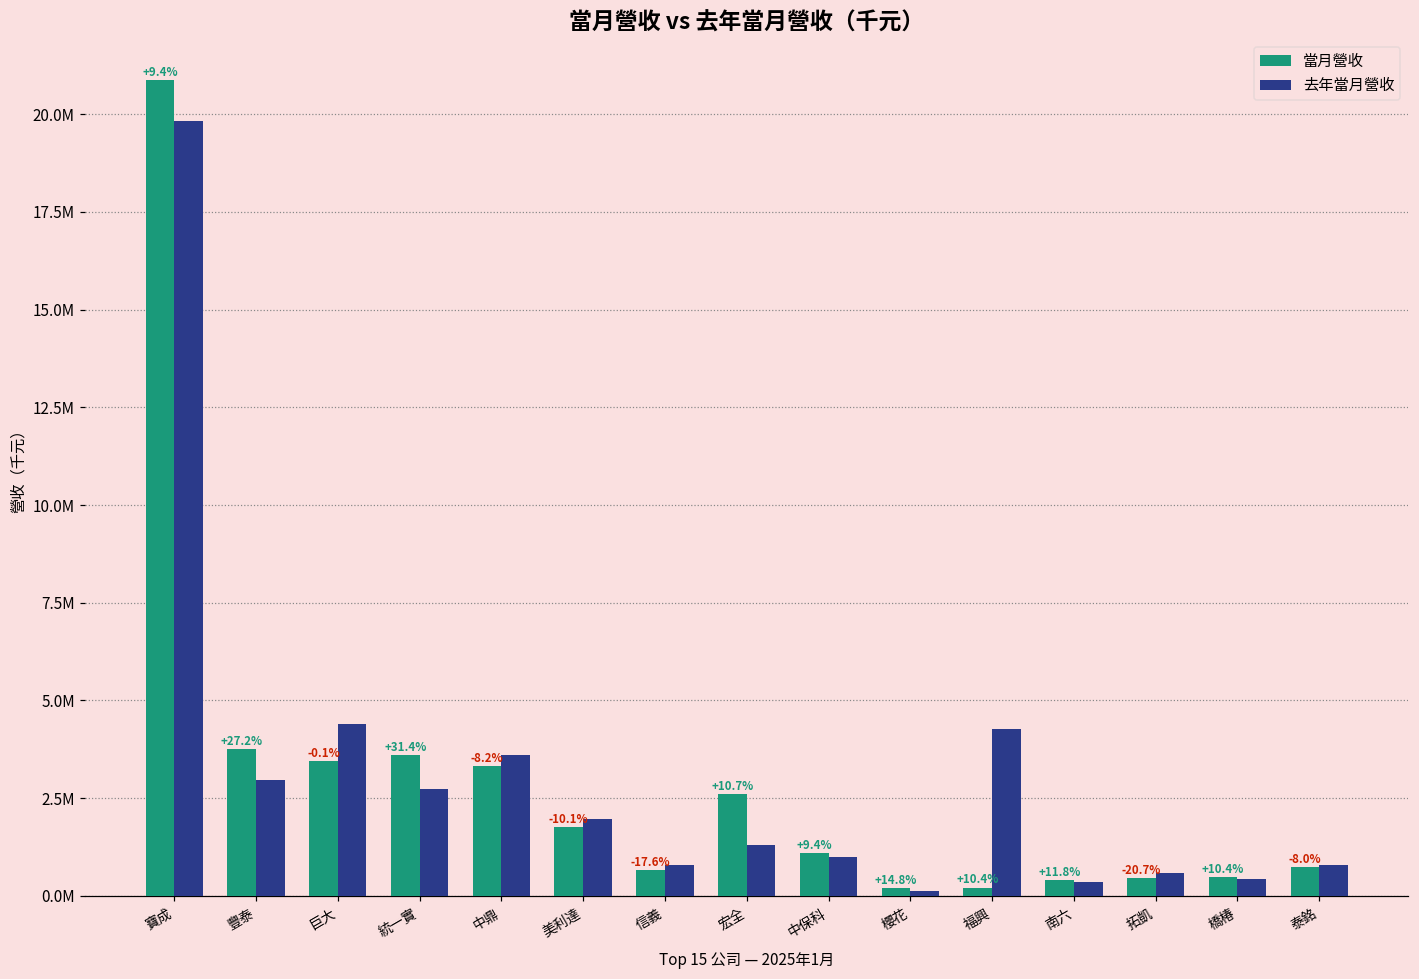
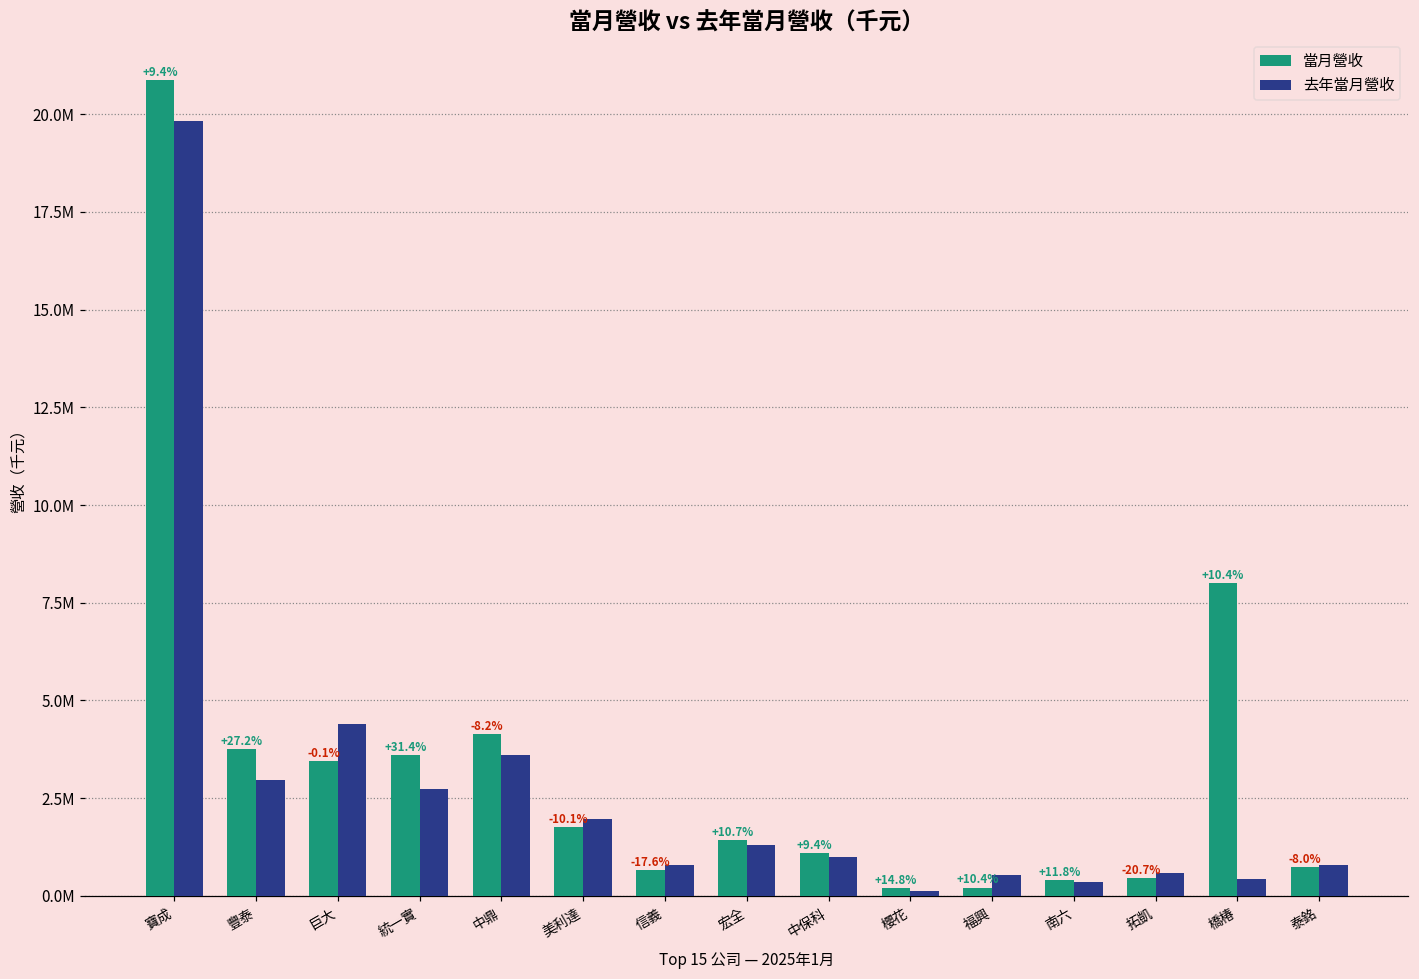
當月營收, 中鼎: 3300000 -> 4100000
當月營收, 宏全: 2600000 -> 1400000
去年當月營收, 福興: 4300000 -> 500000
當月營收, 橋椿: 500000 -> 8000000
